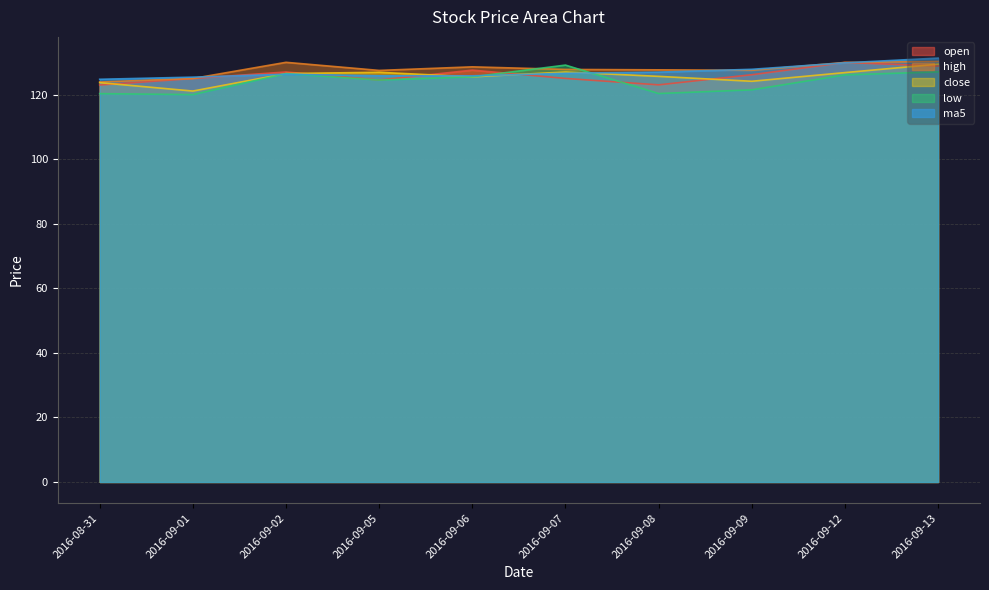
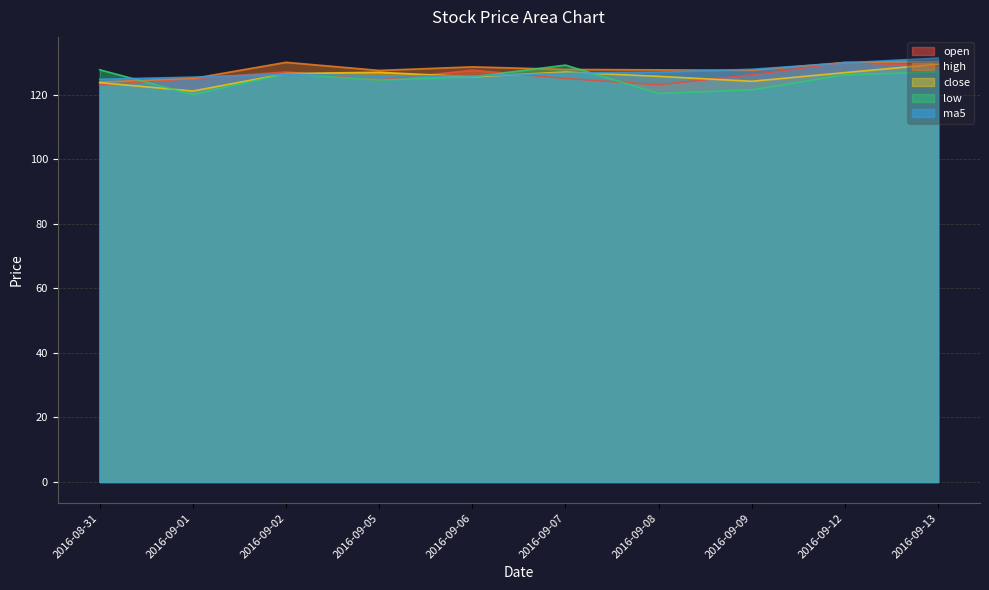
low, 2016-08-31: 120 -> 128
